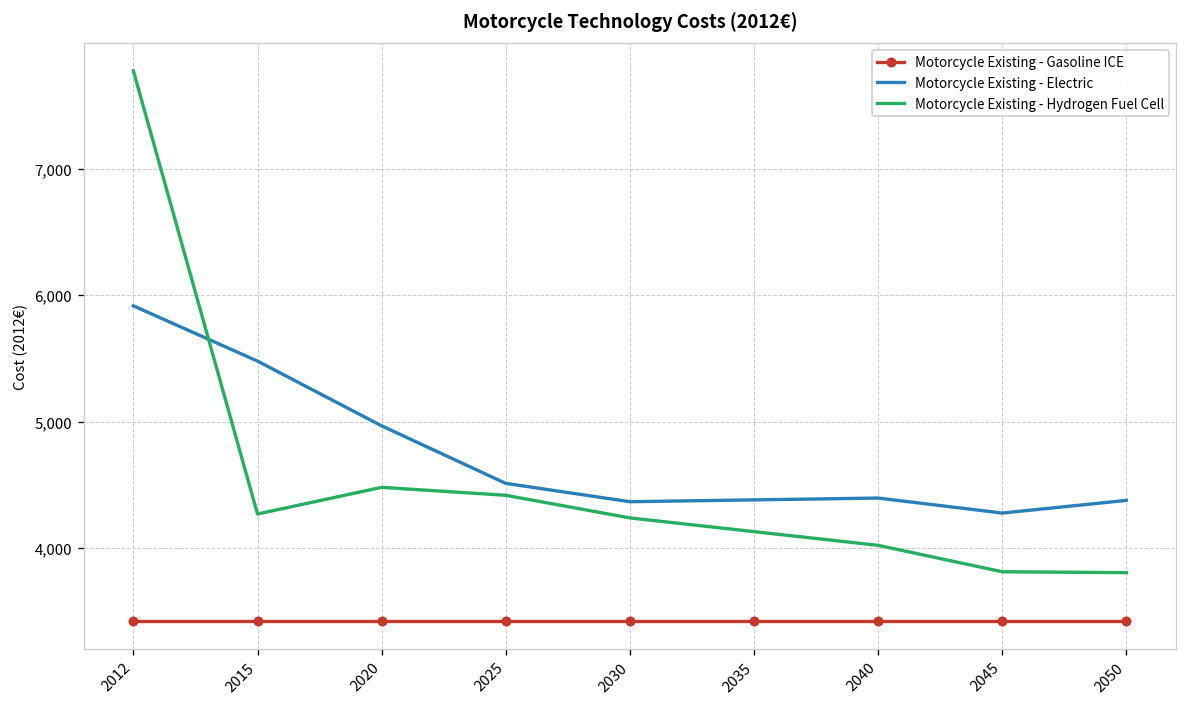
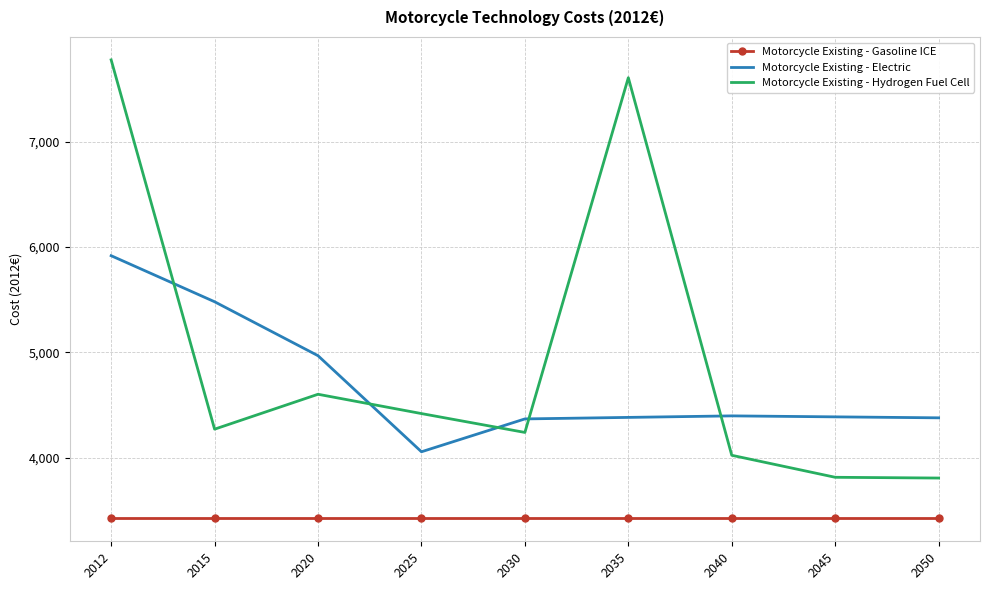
Motorcycle Existing - Hydrogen Fuel Cell, 2020: 4,480 -> 4,600
Motorcycle Existing - Electric, 2025: 4,510 -> 4,050
Motorcycle Existing - Hydrogen Fuel Cell, 2035: 4,130 -> 7,610
Motorcycle Existing - Electric, 2045: 4,280 -> 4,390
